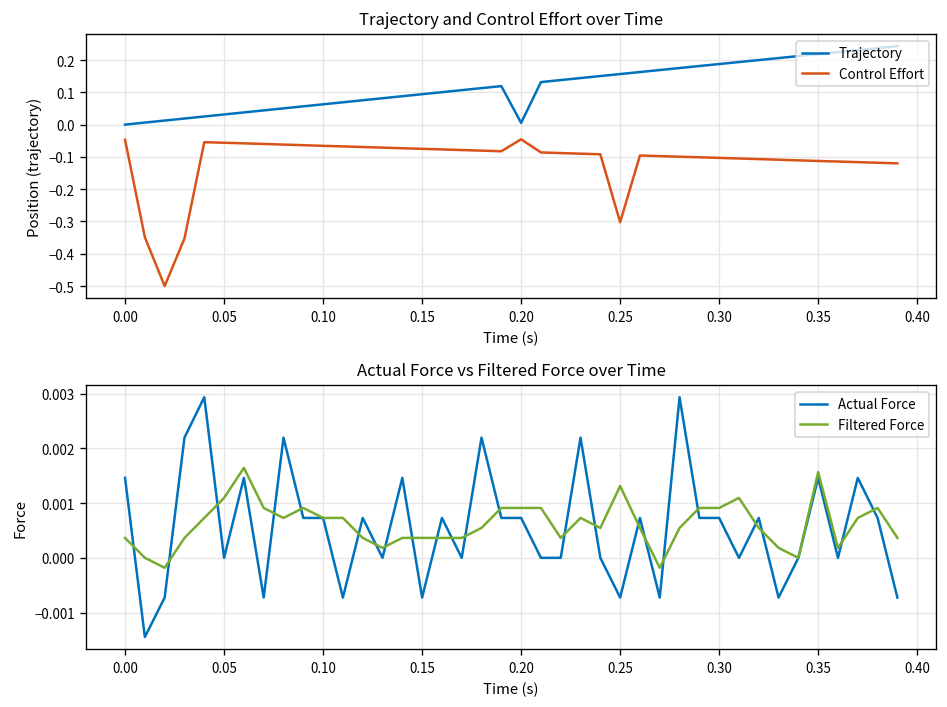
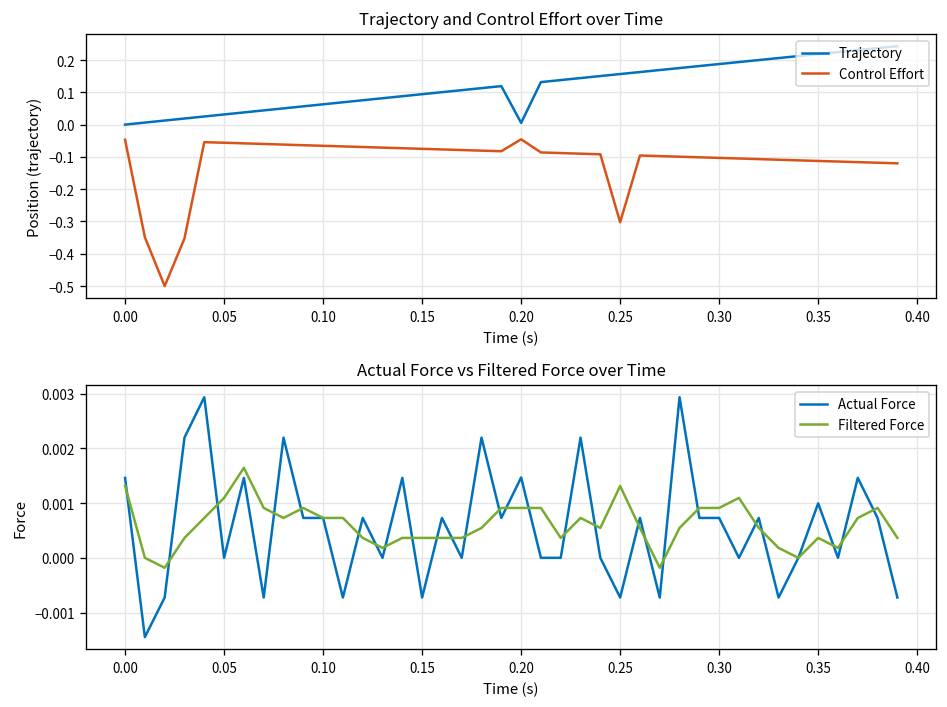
Actual Force vs Filtered Force over Time, Filtered Force, 0.00: 0.0004 -> 0.0013
Actual Force vs Filtered Force over Time, Actual Force, 0.20: 0.0007 -> 0.0015
Actual Force vs Filtered Force over Time, Actual Force, 0.35: 0.0015 -> 0.0010
Actual Force vs Filtered Force over Time, Filtered Force, 0.35: 0.0016 -> 0.0004
